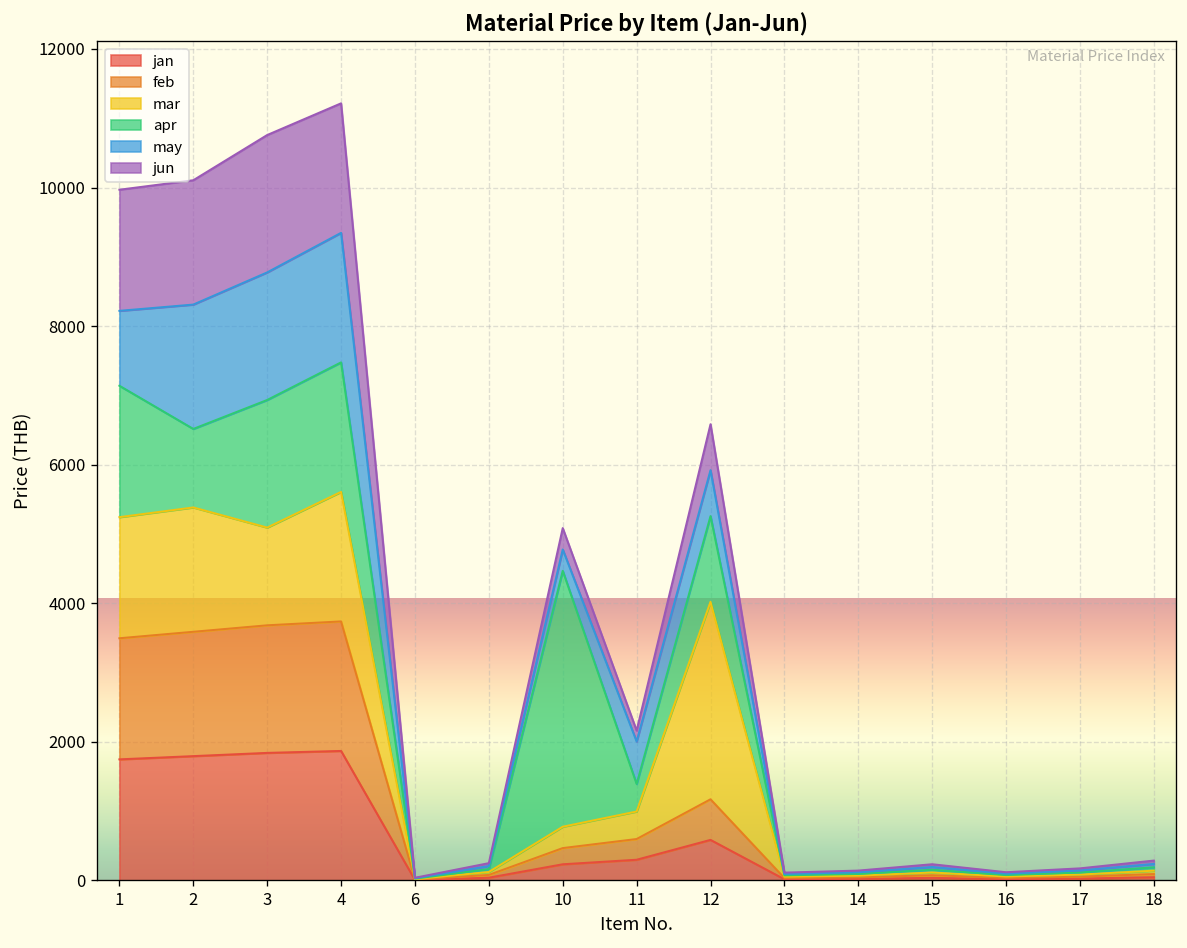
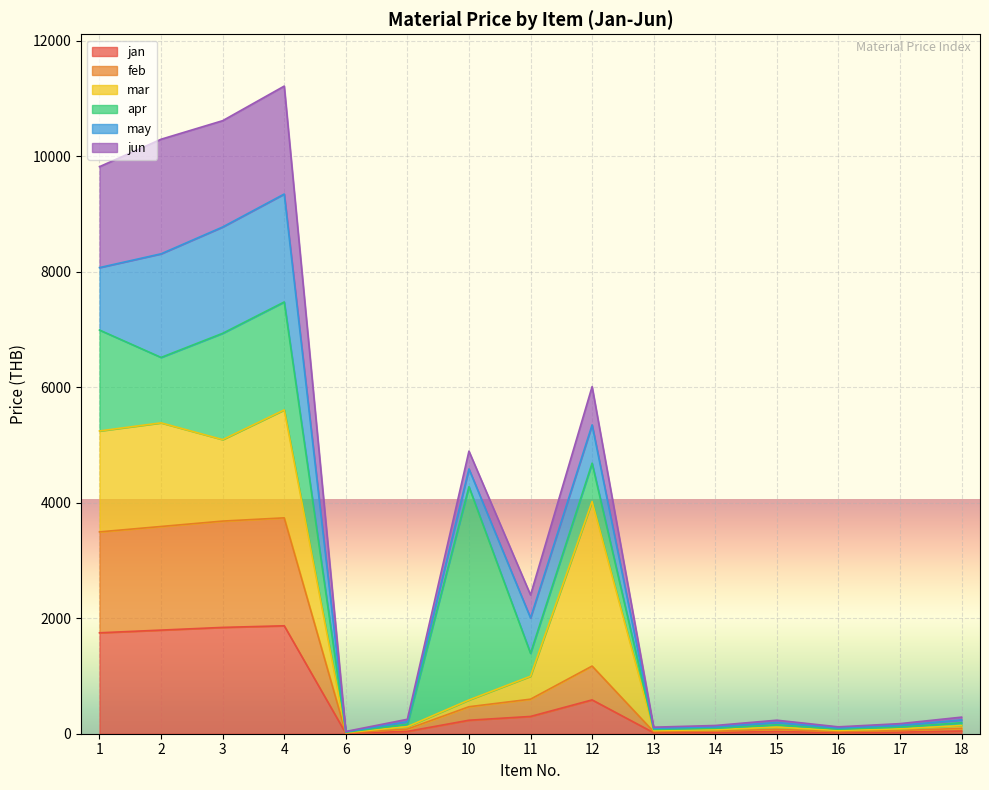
apr, 1: 1900 -> 1700
jun, 2: 1800 -> 2000
jun, 3: 2000 -> 1800
mar, 10: 300 -> 100
jun, 11: 200 -> 400
apr, 12: 1200 -> 700
